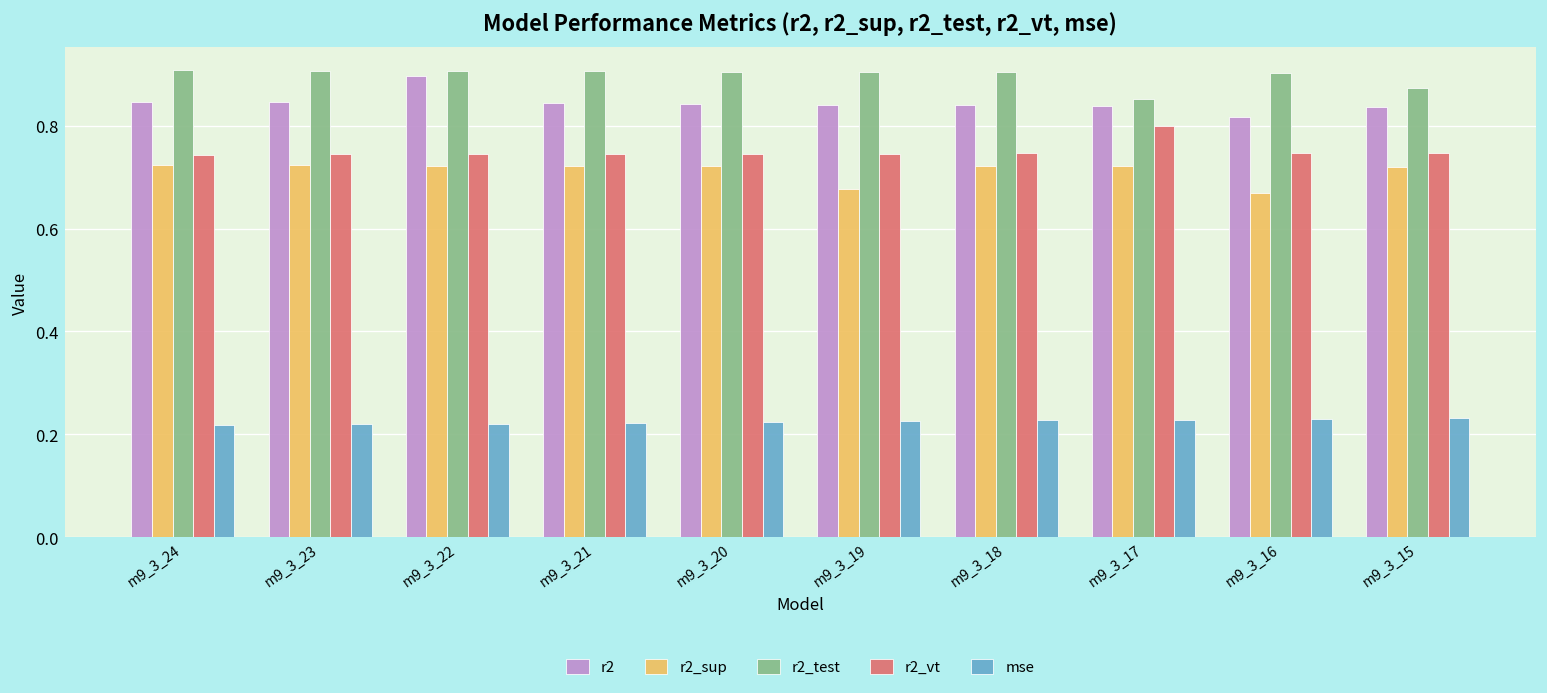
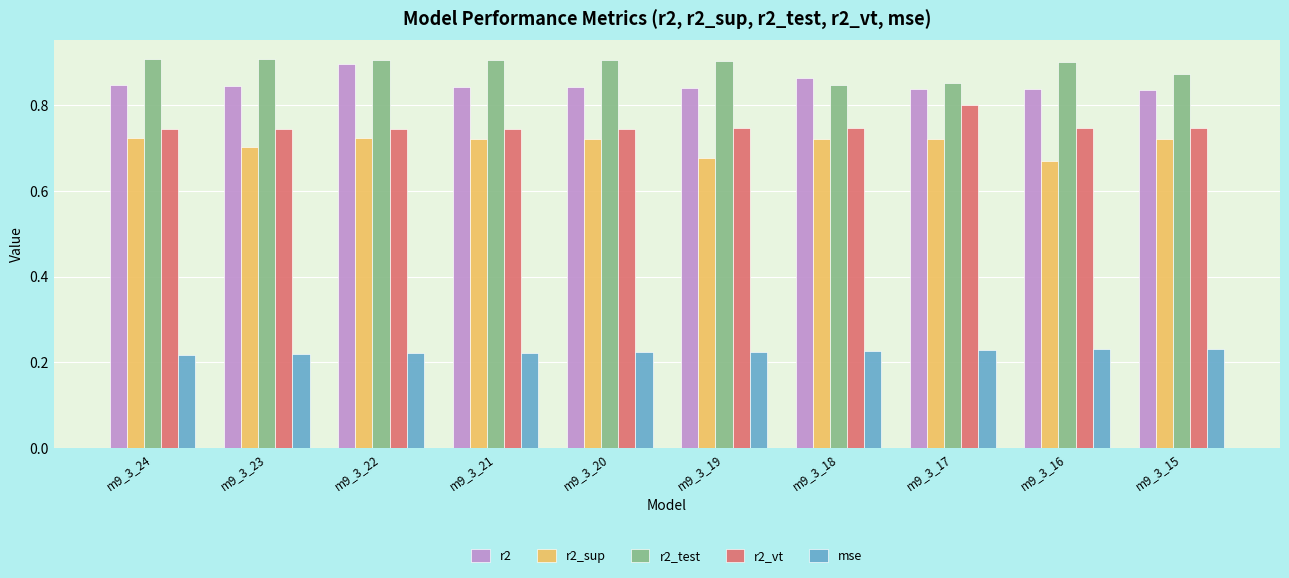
r2_sup, m9_3_23: 0.72 -> 0.70
r2, m9_3_18: 0.84 -> 0.86
r2_test, m9_3_18: 0.90 -> 0.85
r2, m9_3_16: 0.82 -> 0.84
